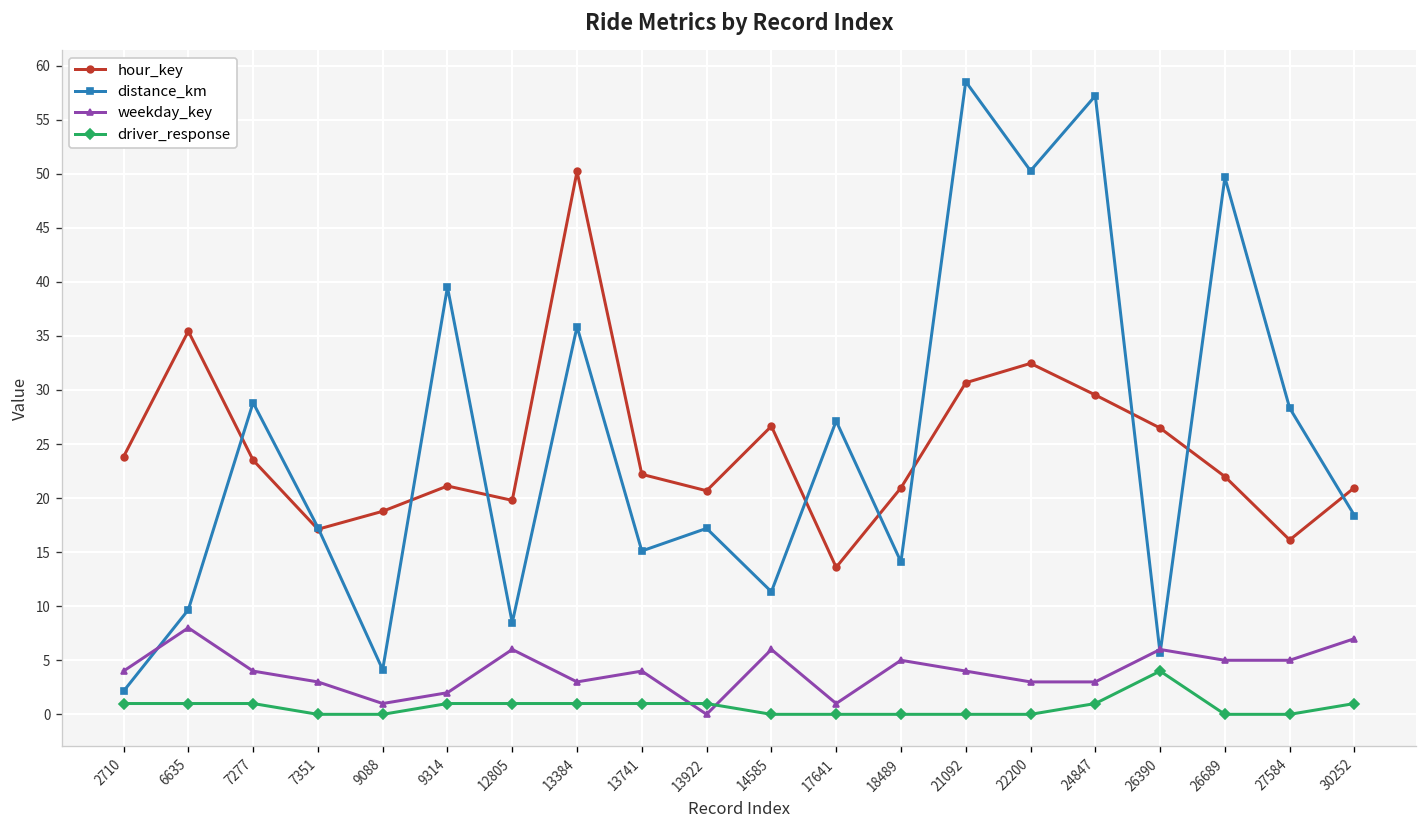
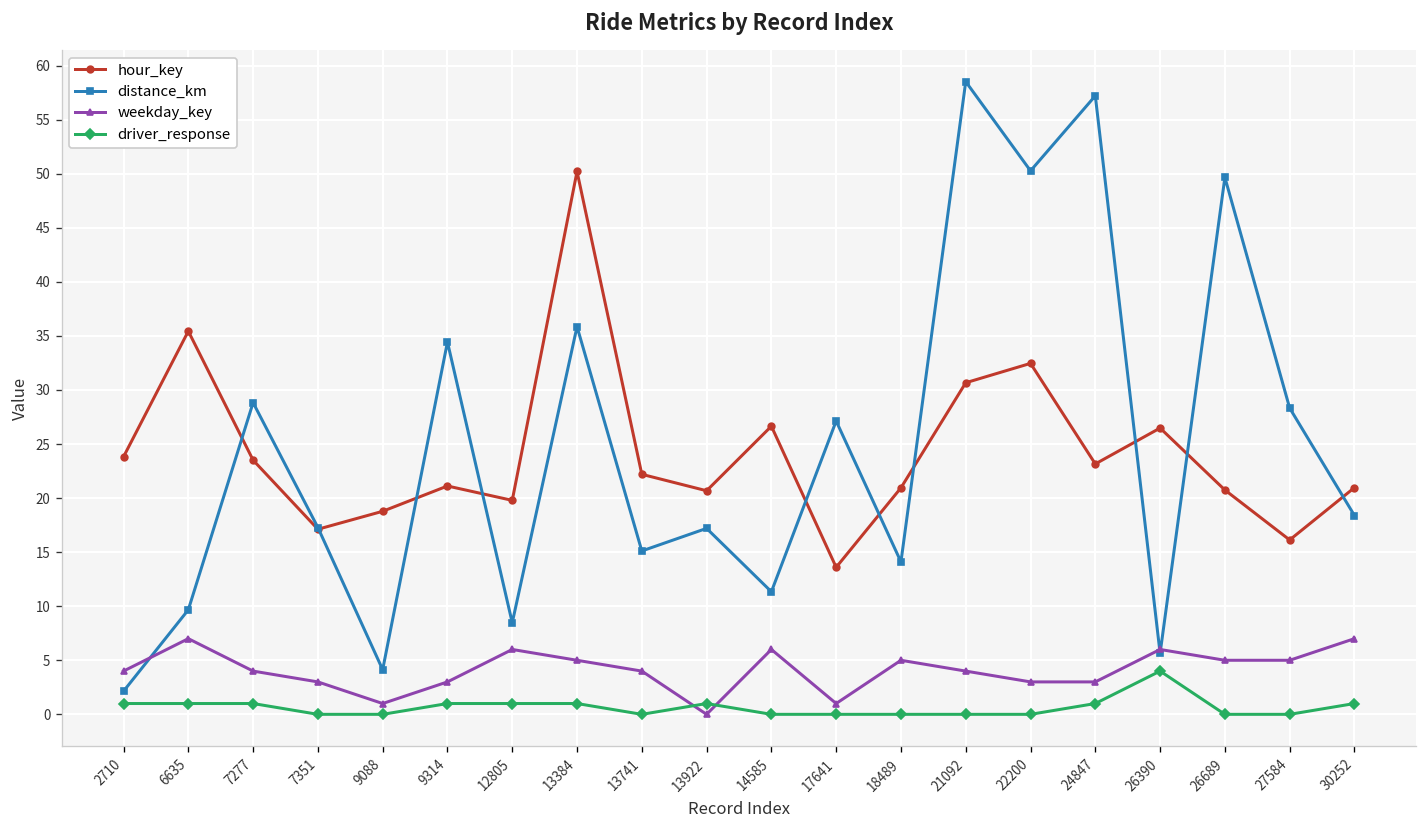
weekday_key, 6635: 8 -> 7
distance_km, 9314: 40 -> 34
weekday_key, 9314: 2 -> 3
weekday_key, 13384: 3 -> 5
driver_response, 13741: 1 -> 0
hour_key, 24847: 30 -> 23
hour_key, 26689: 22 -> 21
